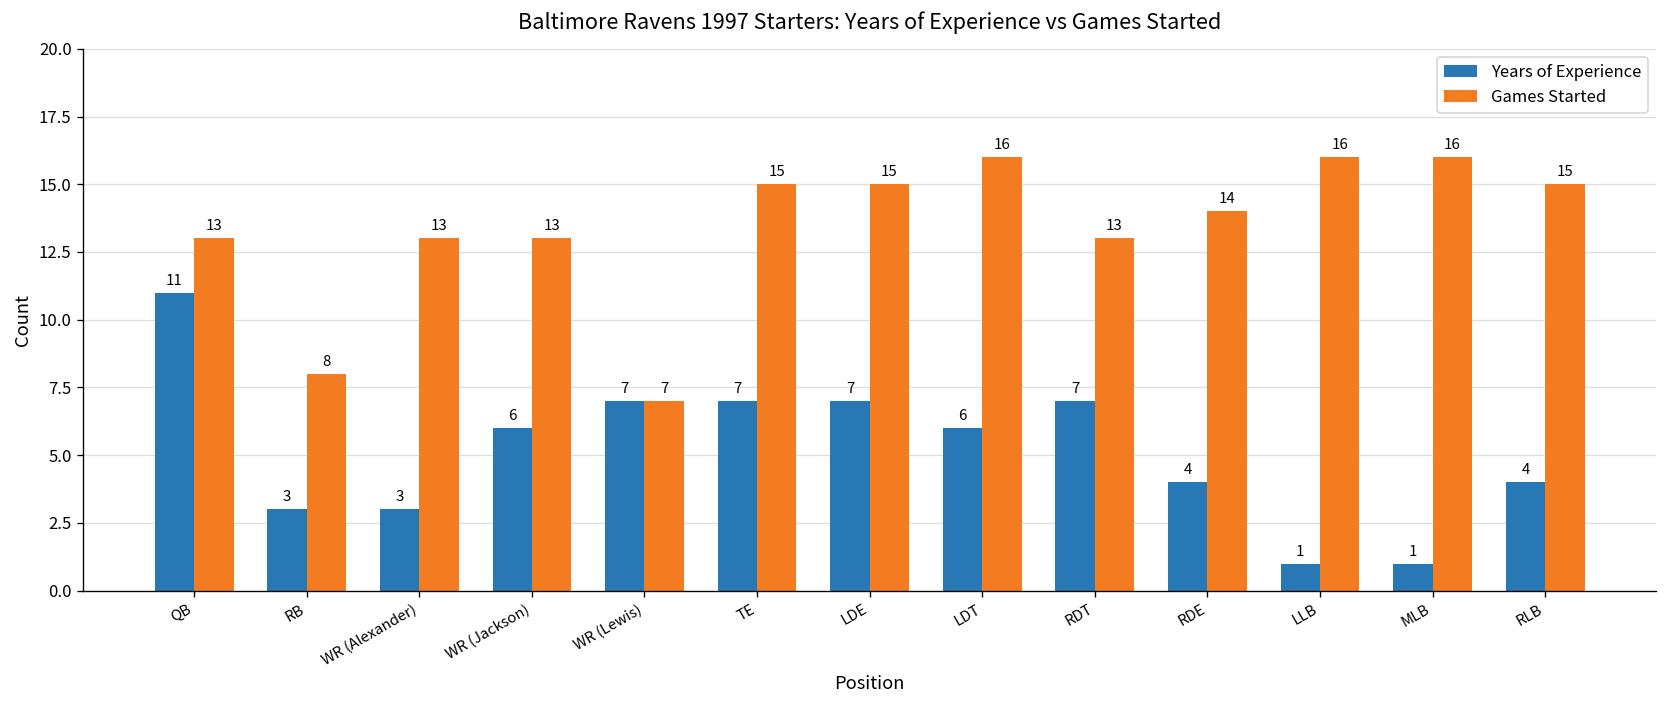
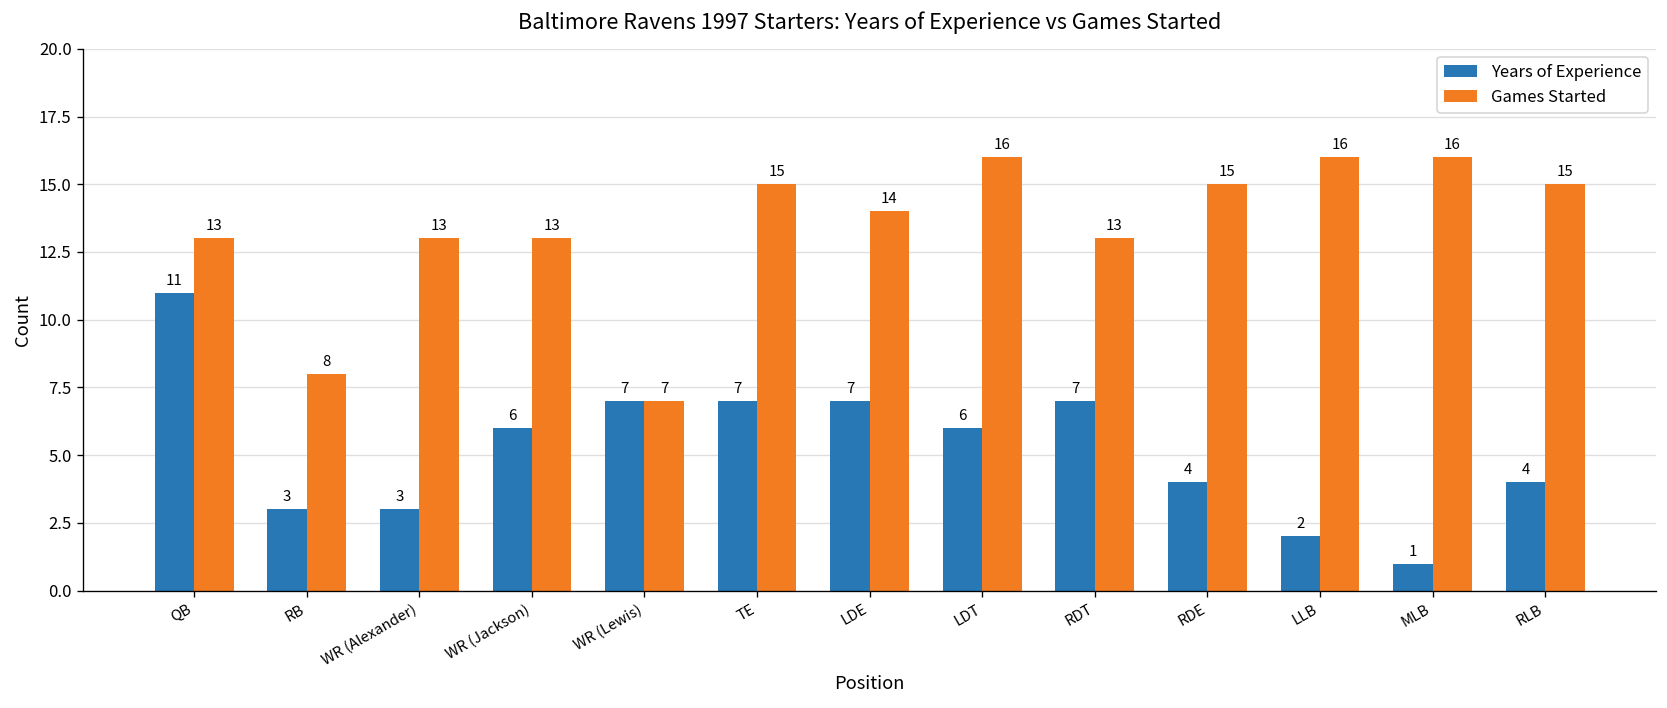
Games Started, LDE: 15 -> 14
Games Started, RDE: 14 -> 15
Years of Experience, LLB: 1 -> 2
